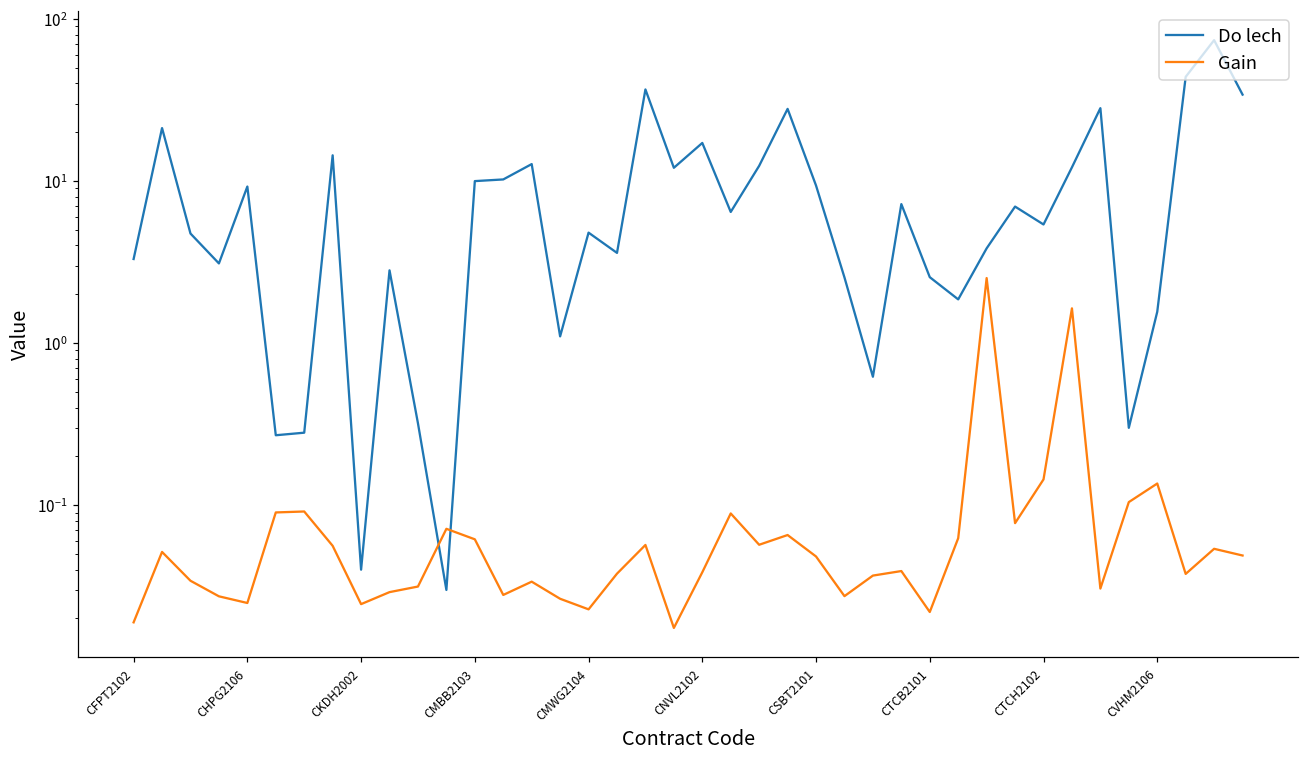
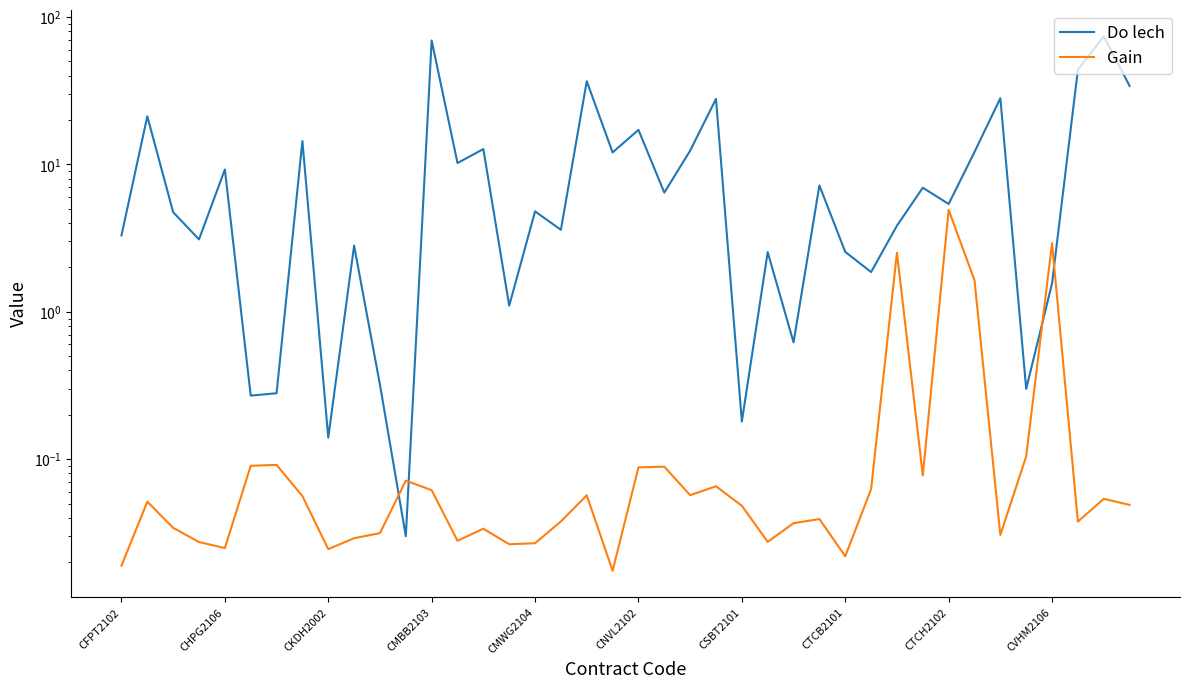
Do lech, CKDH2002: 0.04 -> 0.14
Do lech, CMBB2103: 10 -> 70
Gain, CMWG2104: 0.023 -> 0.027
Gain, CNVL2102: 0.039 -> 0.09
Do lech, CSBT2101: 9 -> 0.18
Gain, CTCH2102: 0.14 -> 4.9
Gain, CVHM2106: 0.14 -> 2.9
